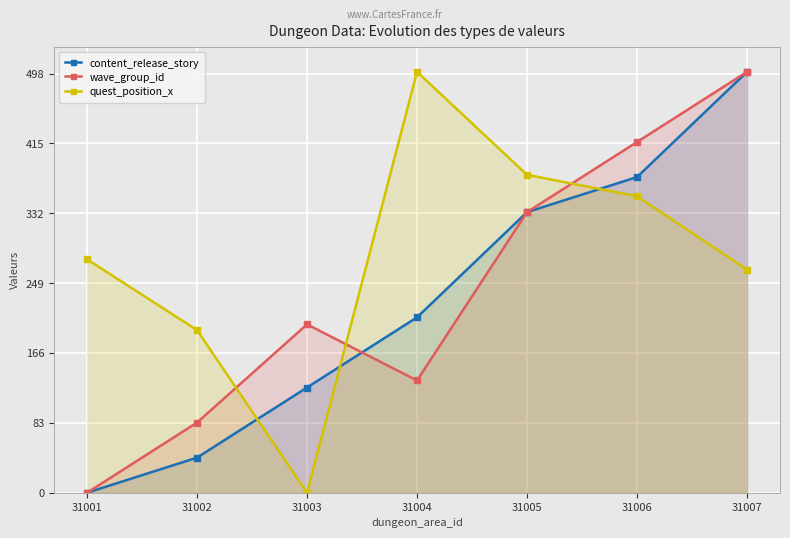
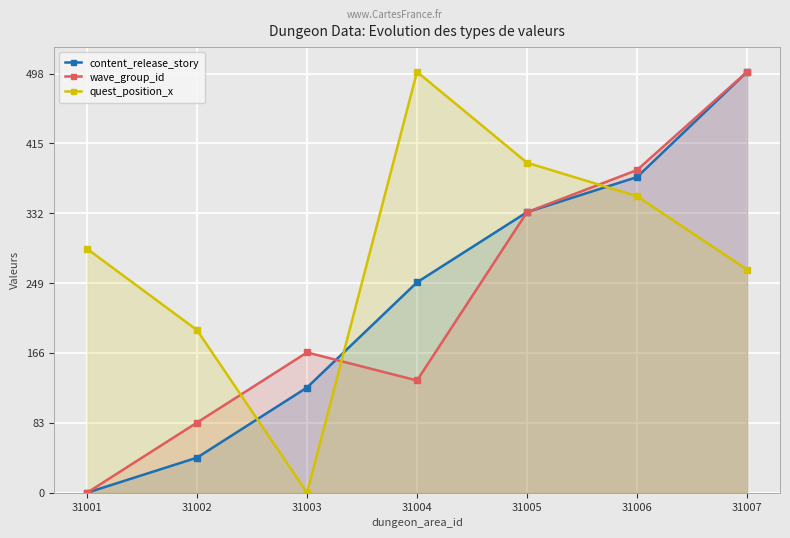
quest_position_x, 31001: 280 -> 290
wave_group_id, 31003: 200 -> 170
content_release_story, 31004: 210 -> 250
quest_position_x, 31005: 380 -> 390
wave_group_id, 31006: 420 -> 380
